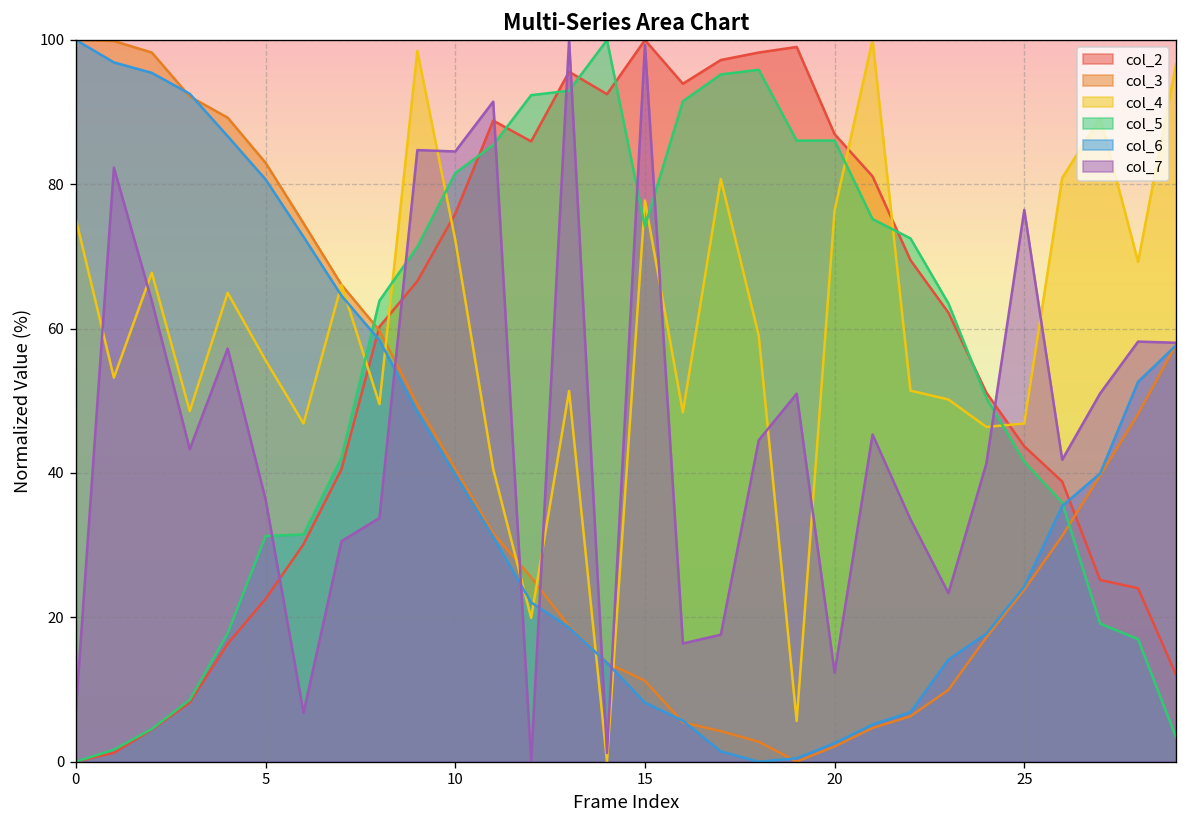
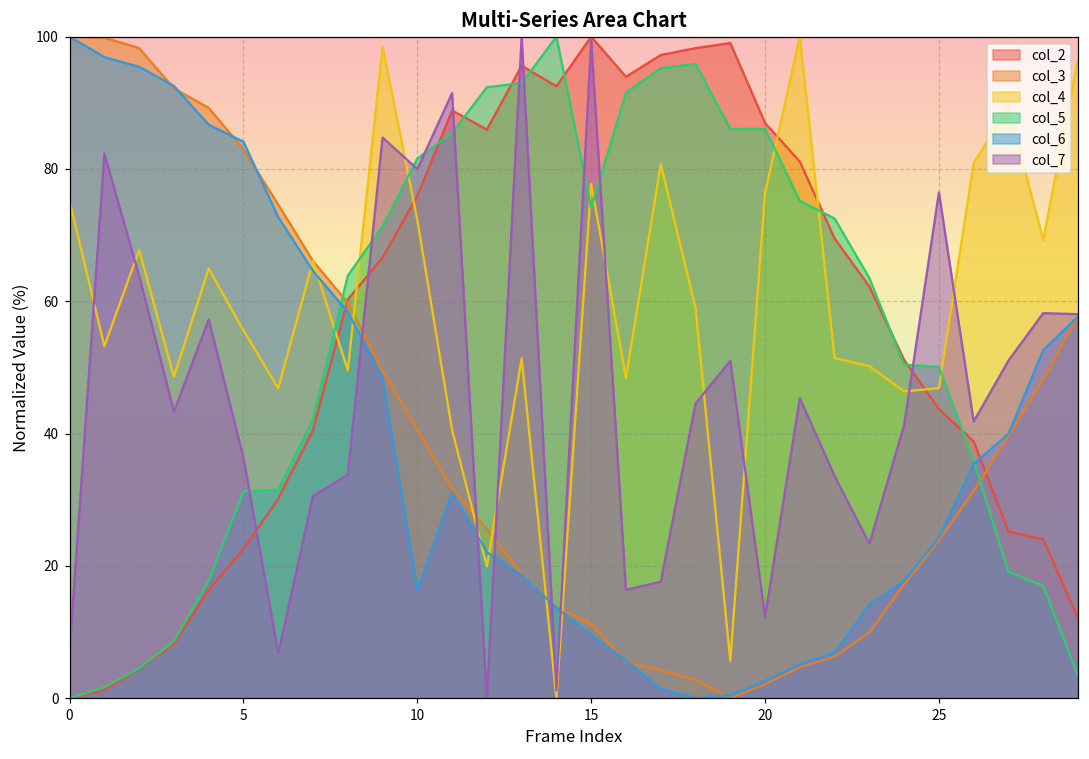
col_6, 5: 81 -> 84
col_6, 10: 40 -> 16
col_7, 10: 85 -> 80
col_6, 15: 8 -> 10
col_5, 25: 42 -> 50
